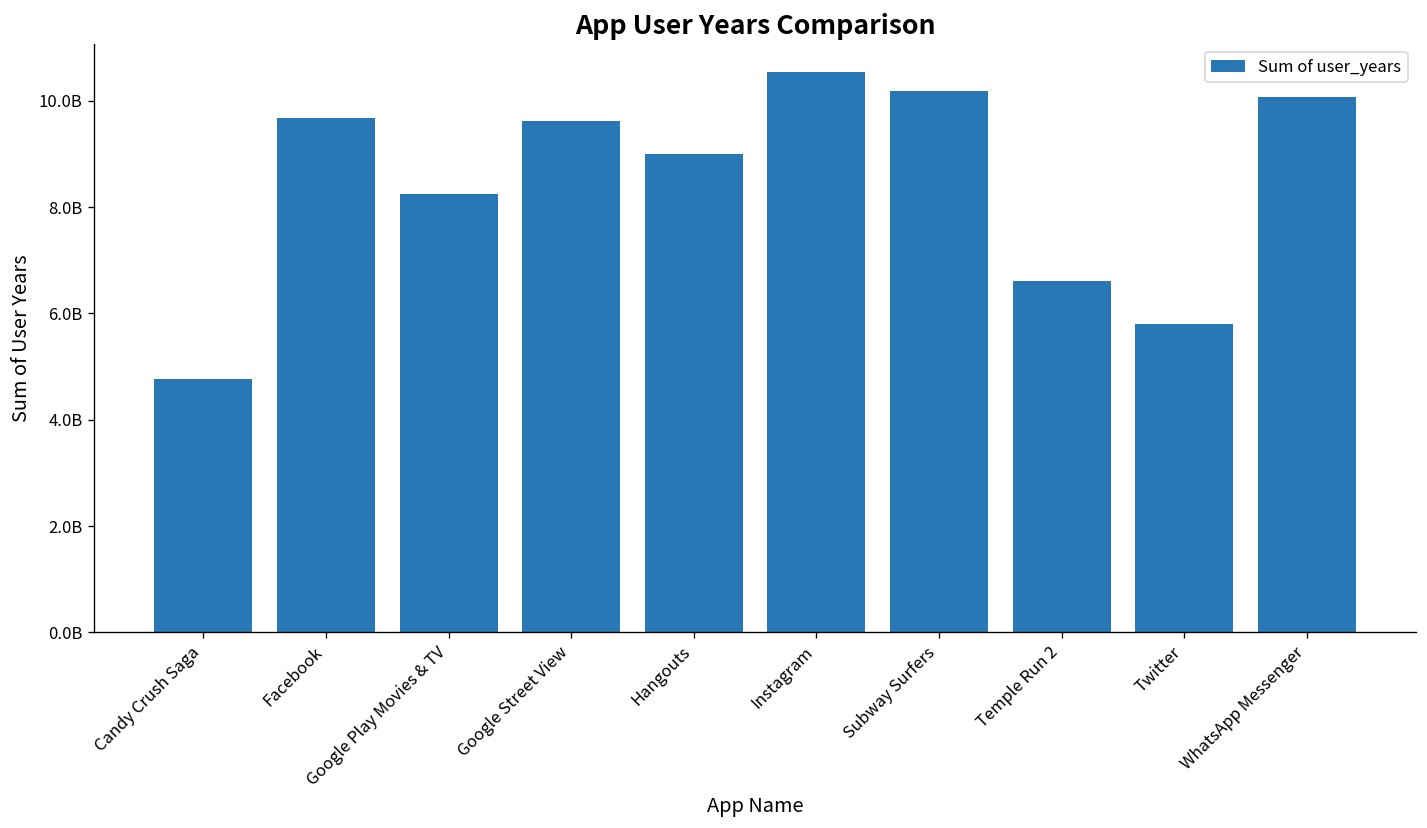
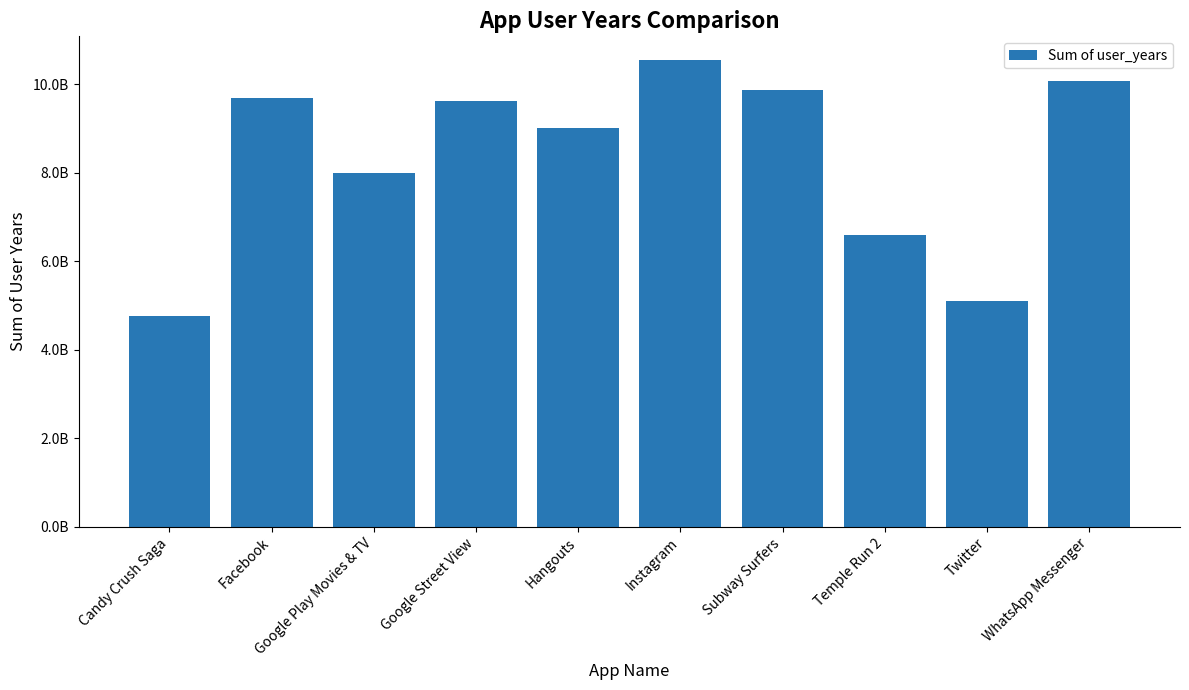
Google Play Movies & TV: 8200000000 -> 8000000000
Subway Surfers: 10200000000 -> 9900000000
Twitter: 5800000000 -> 5100000000
